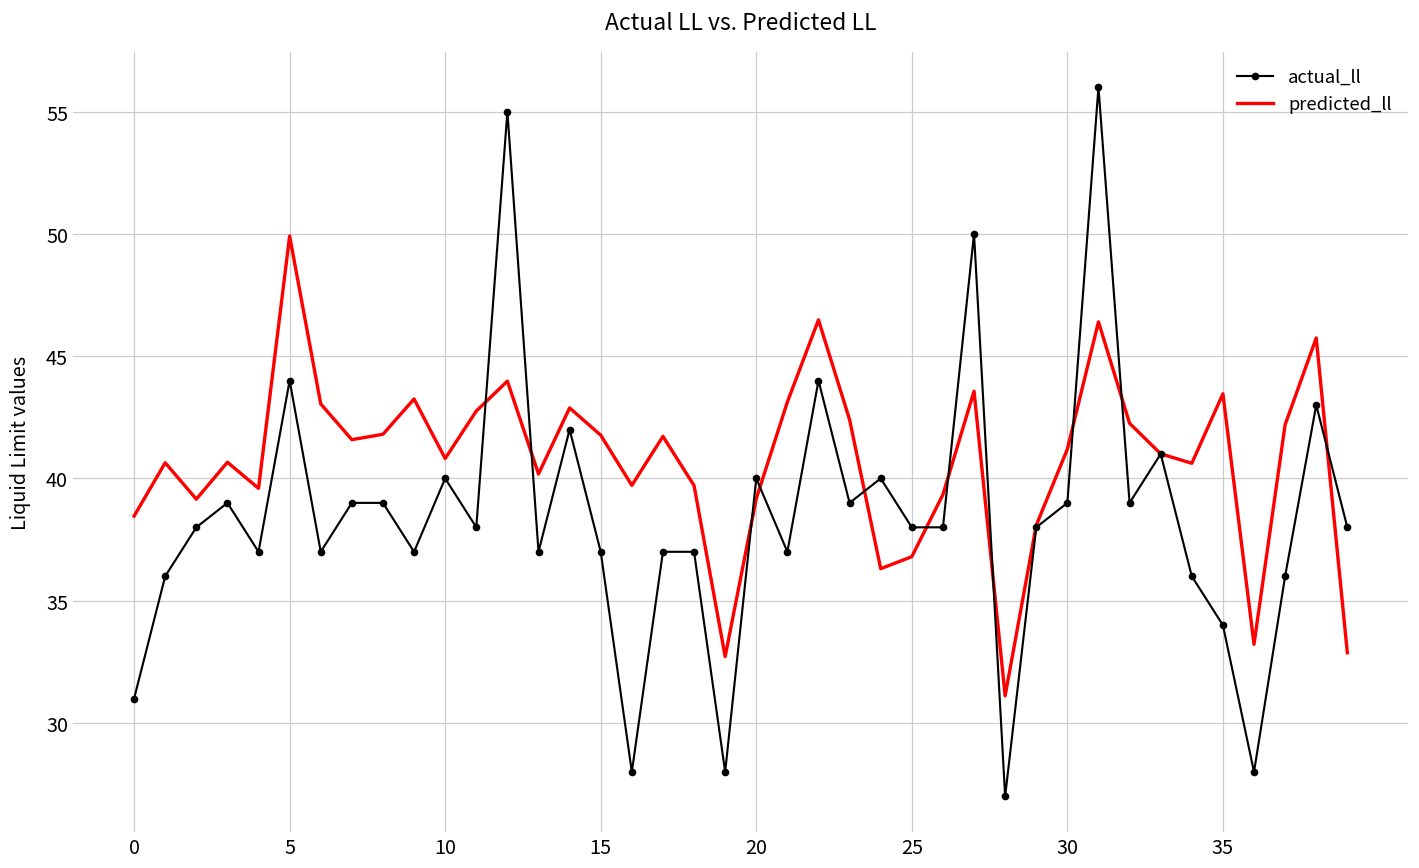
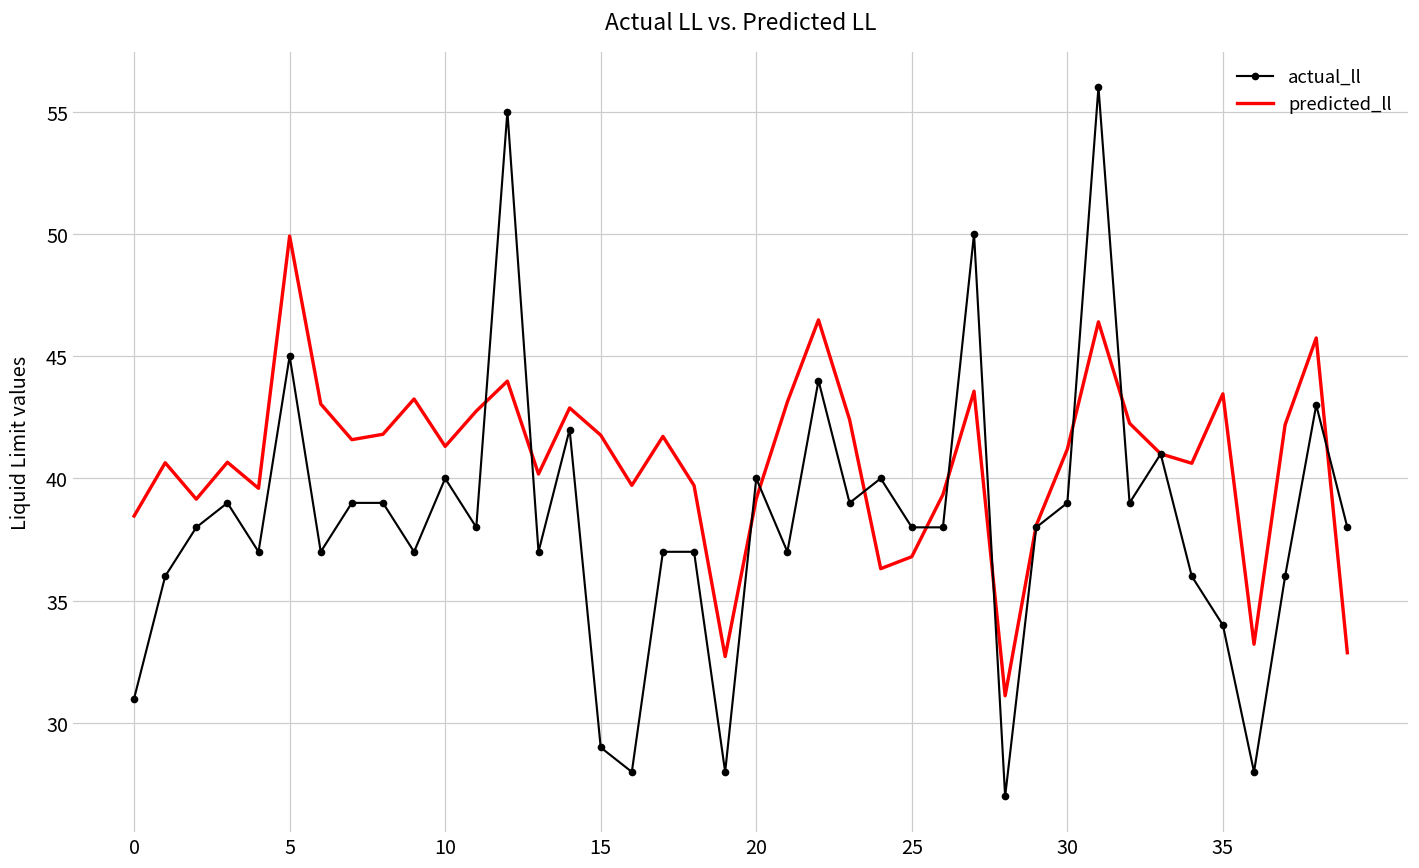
actual_ll, 5: 44 -> 45
predicted_ll, 10: 40.8 -> 41.3
actual_ll, 15: 37 -> 29
